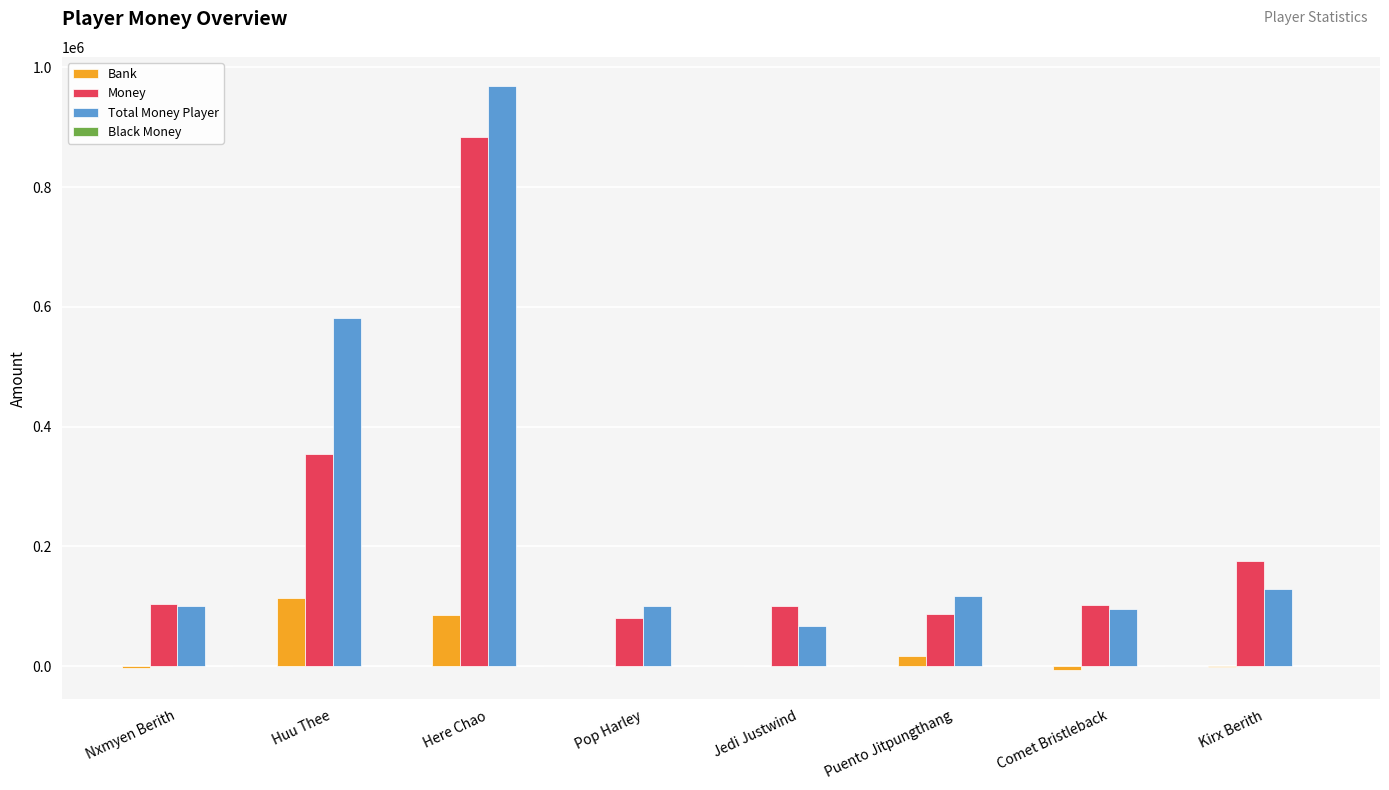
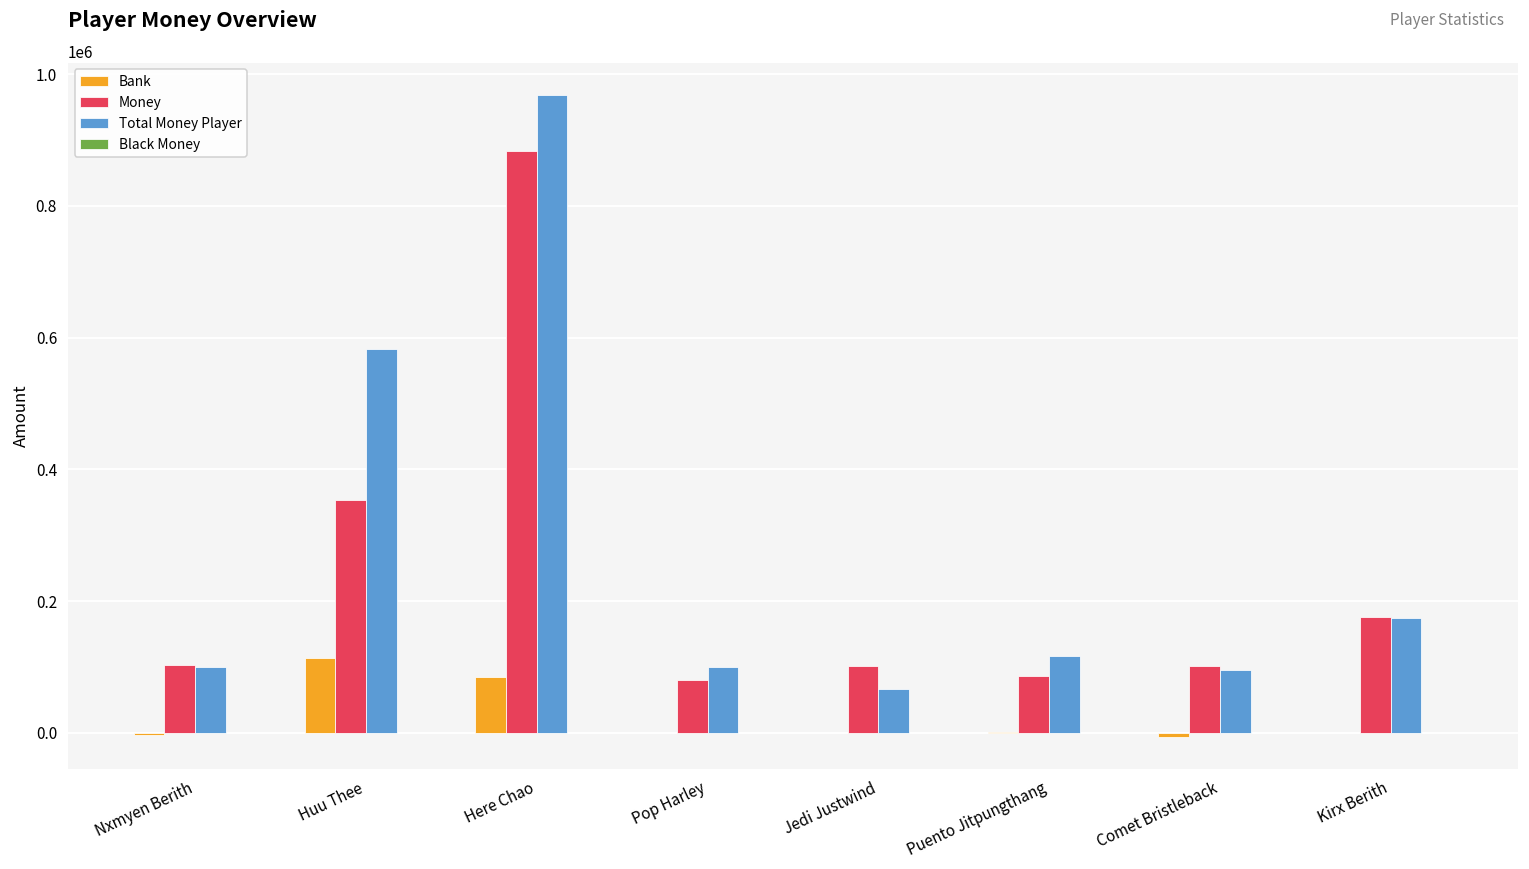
Bank, Puento Jitpungthang: 20000 -> 0
Total Money Player, Kirx Berith: 130000 -> 180000
